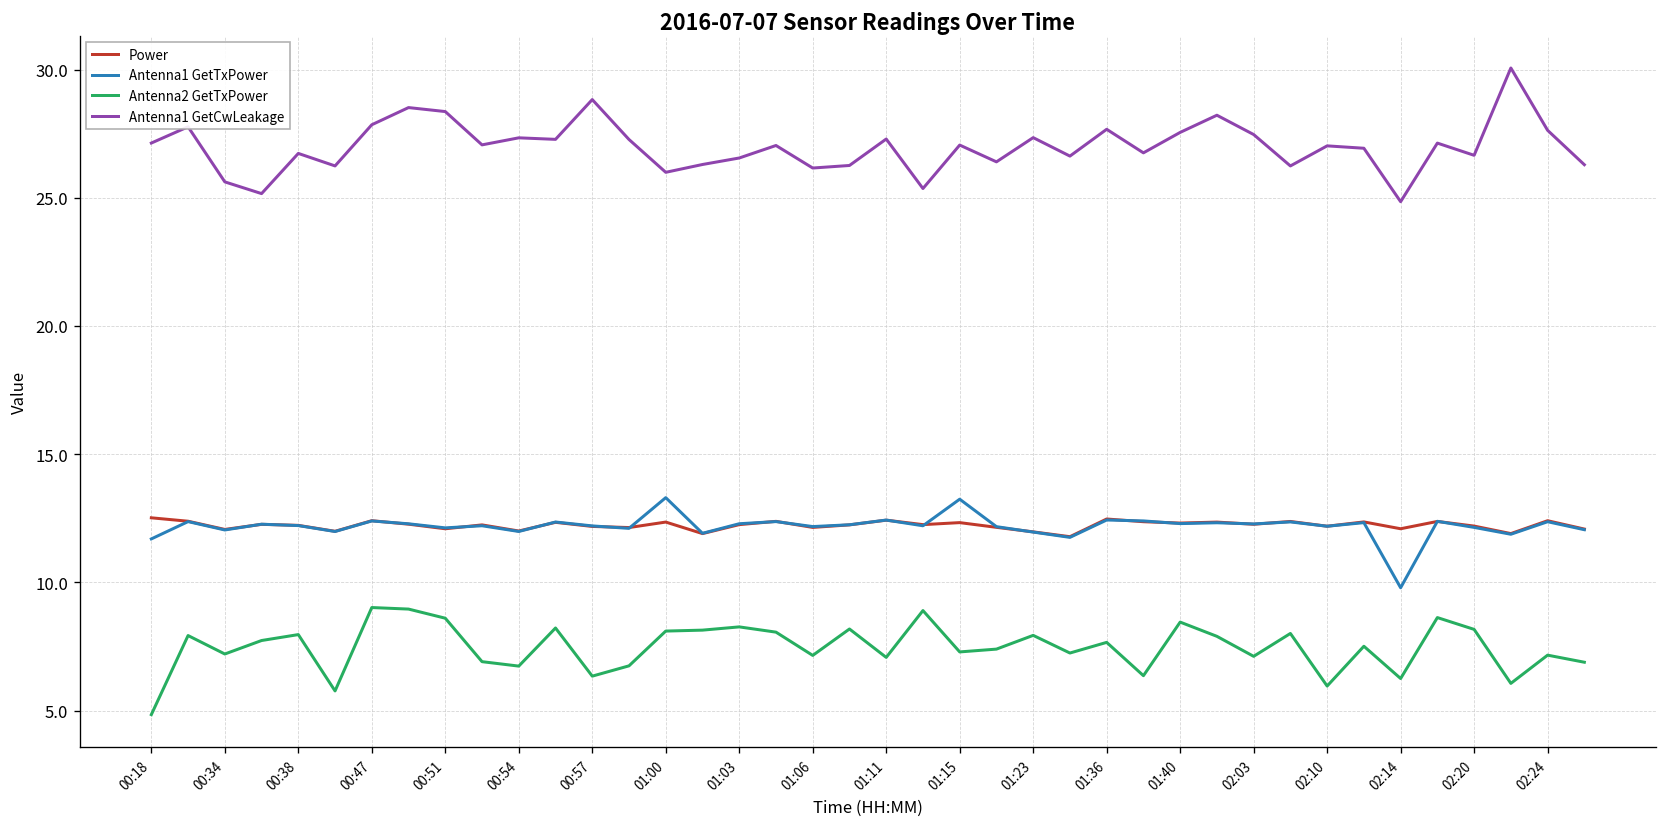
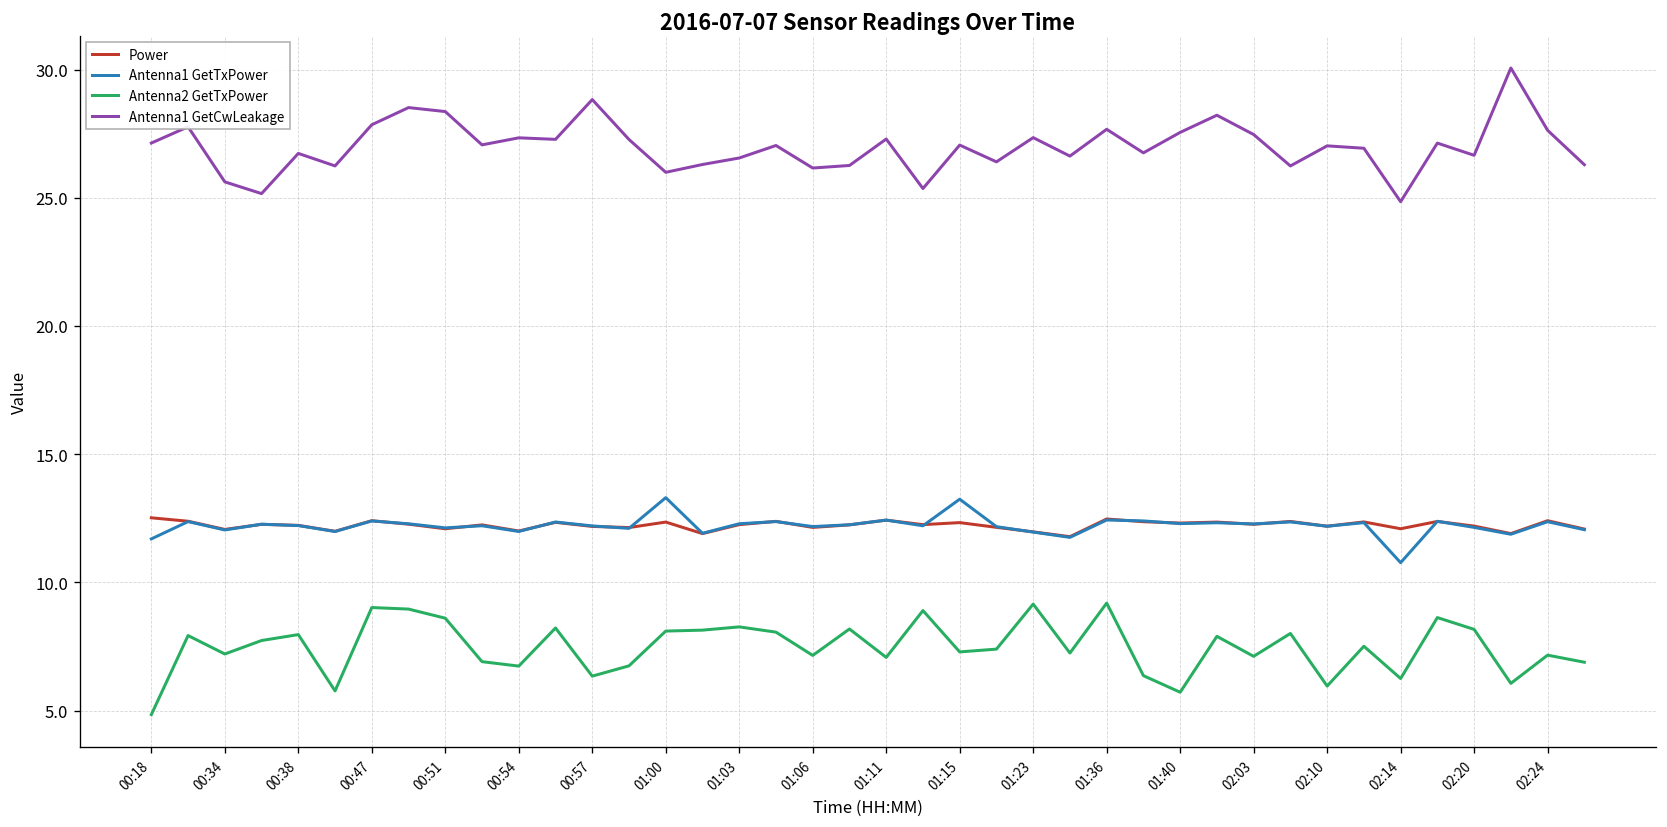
Antenna2 GetTxPower, 01:23: 7.9 -> 9.2
Antenna2 GetTxPower, 01:36: 7.7 -> 9.2
Antenna2 GetTxPower, 01:40: 8.5 -> 5.7
Antenna1 GetTxPower, 02:14: 9.8 -> 10.8
